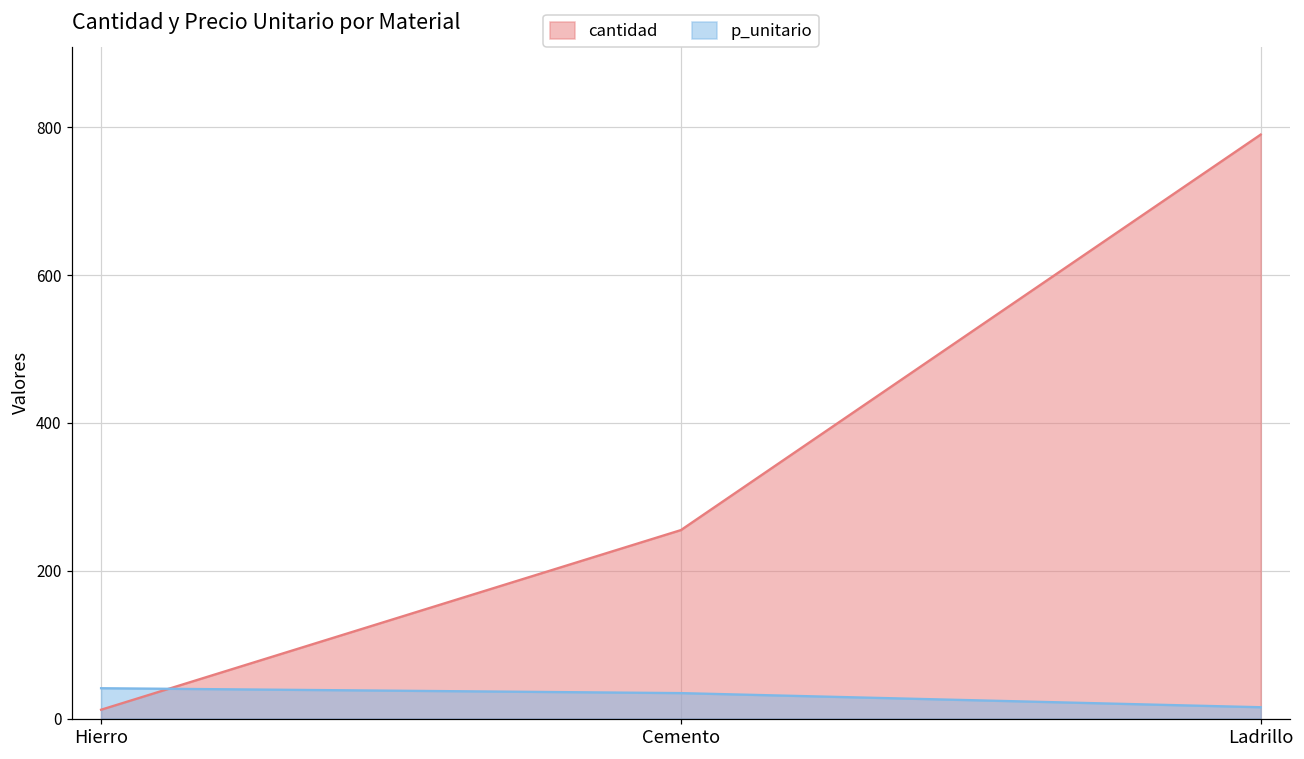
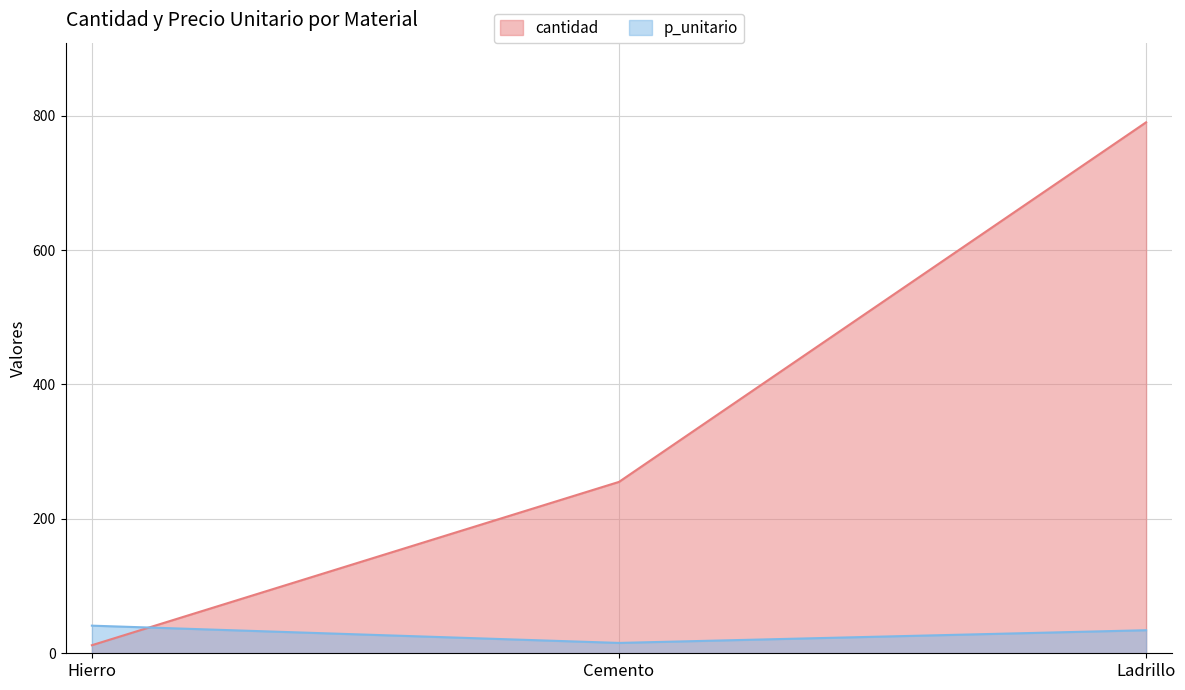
p_unitario, Cemento: 30 -> 20
p_unitario, Ladrillo: 20 -> 30
